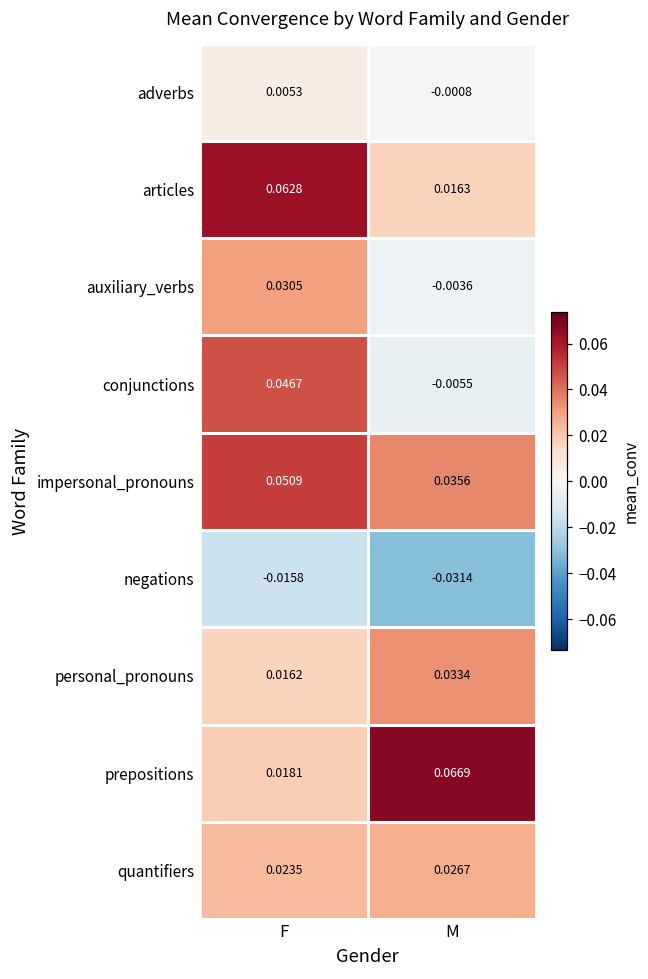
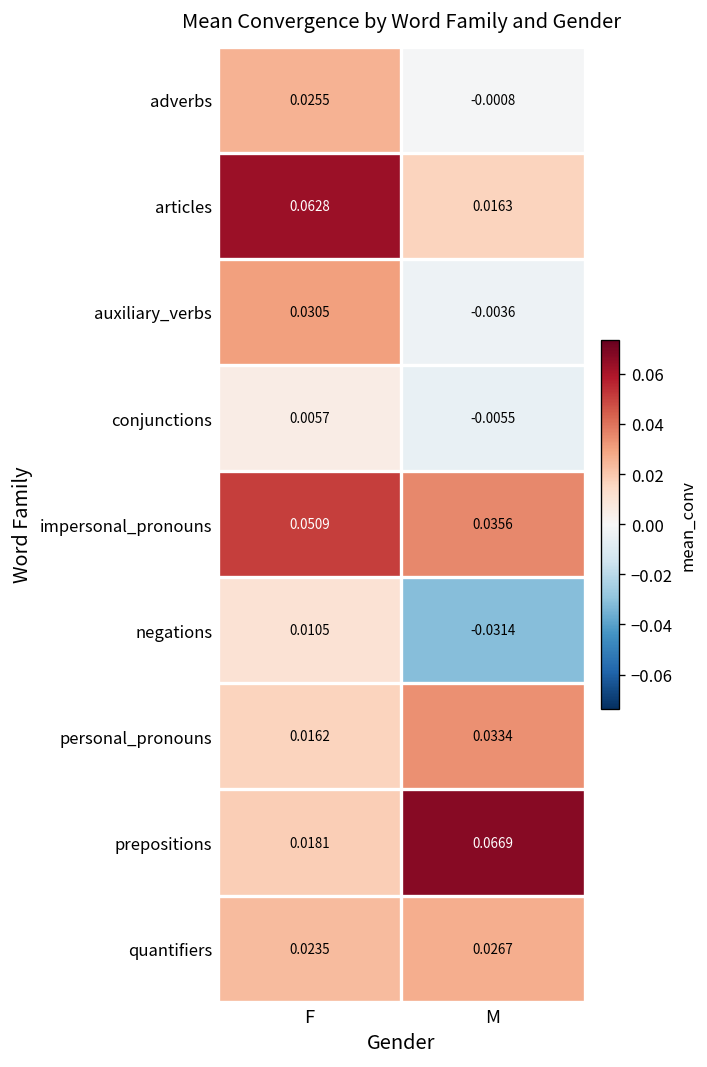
adverbs, F: 0.0053 -> 0.0255
conjunctions, F: 0.0467 -> 0.0057
negations, F: -0.0158 -> 0.0105
